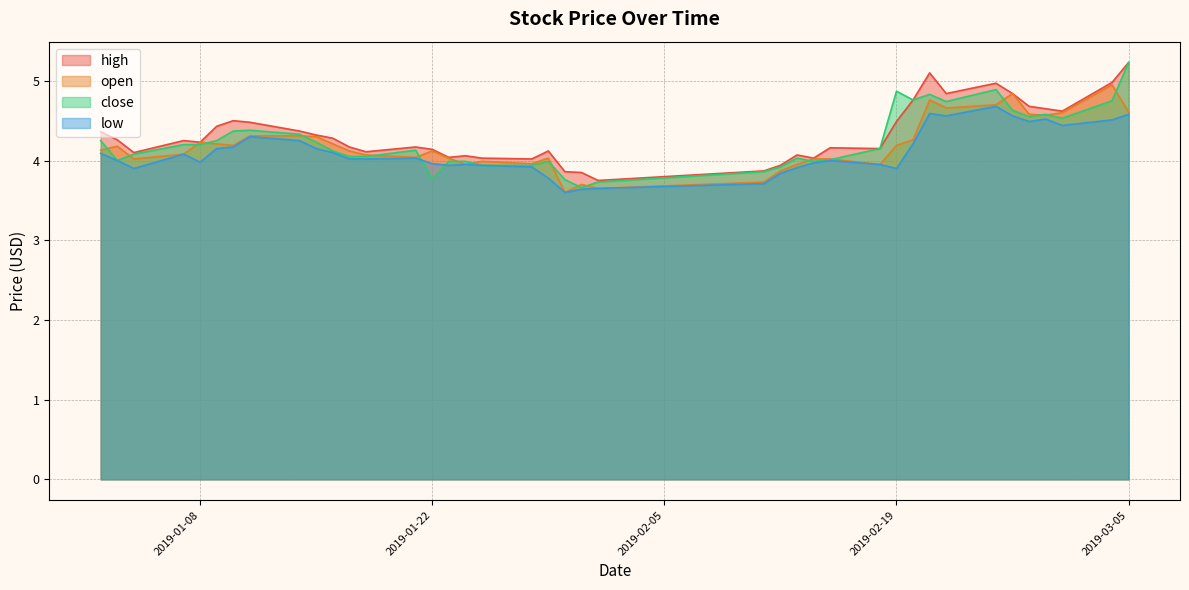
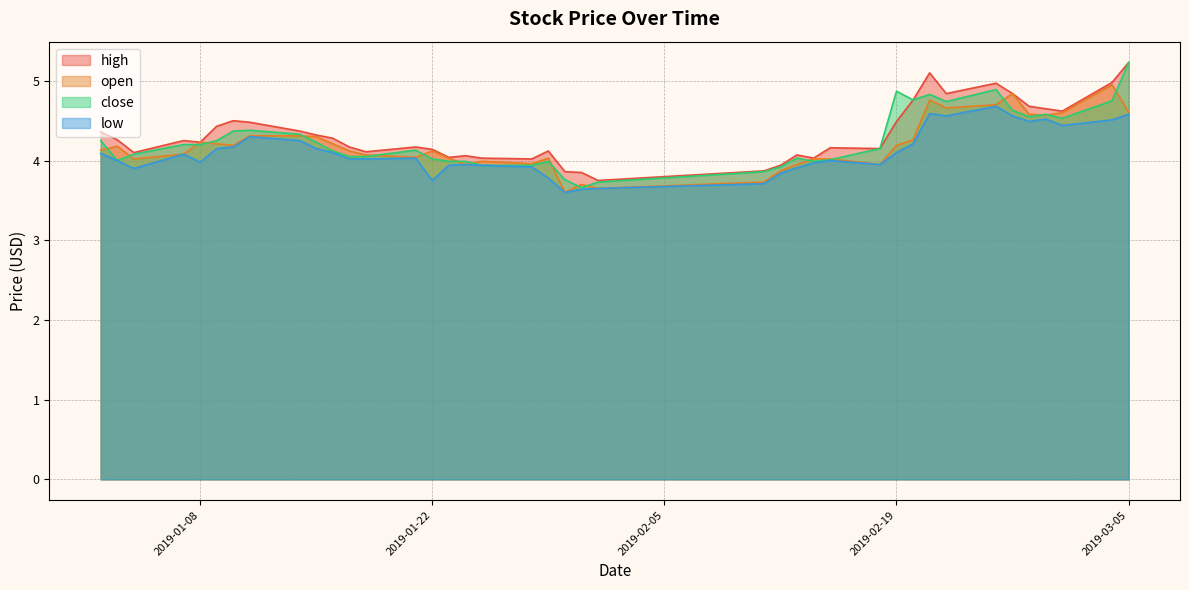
close, 2019-01-22: 3.8 -> 4.0
low, 2019-01-22: 4.0 -> 3.8
low, 2019-02-19: 3.9 -> 4.1
